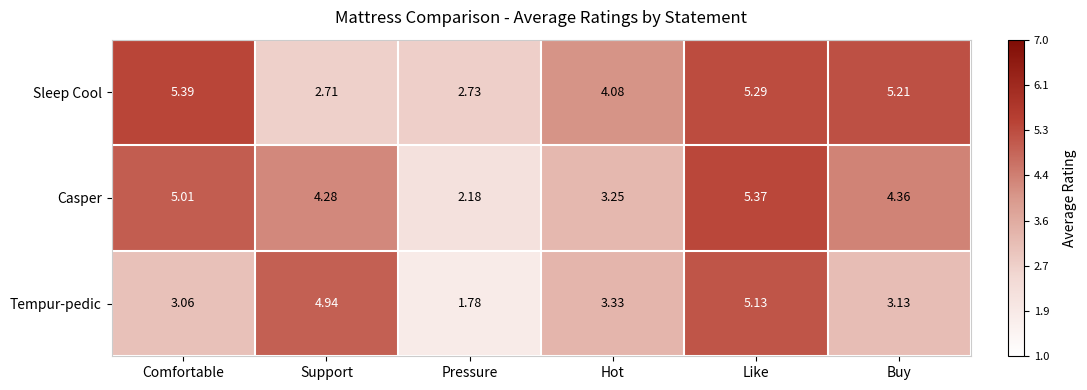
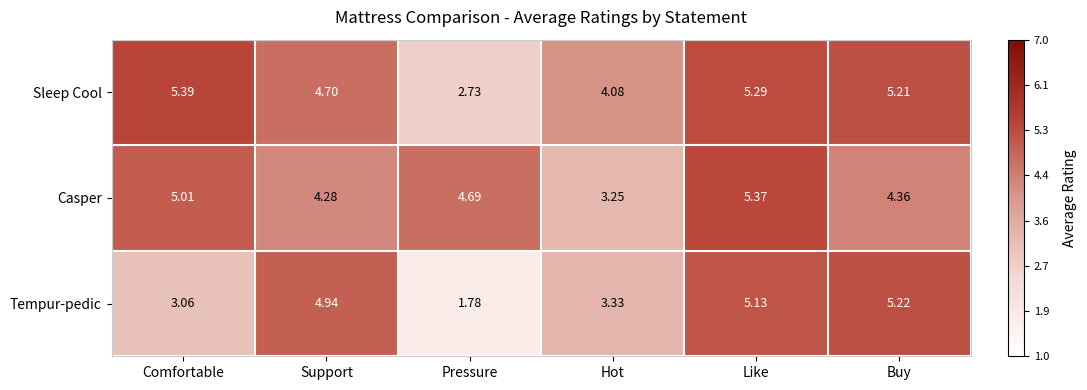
Sleep Cool, Support: 2.71 -> 4.70
Casper, Pressure: 2.18 -> 4.69
Tempur-pedic, Buy: 3.13 -> 5.22
